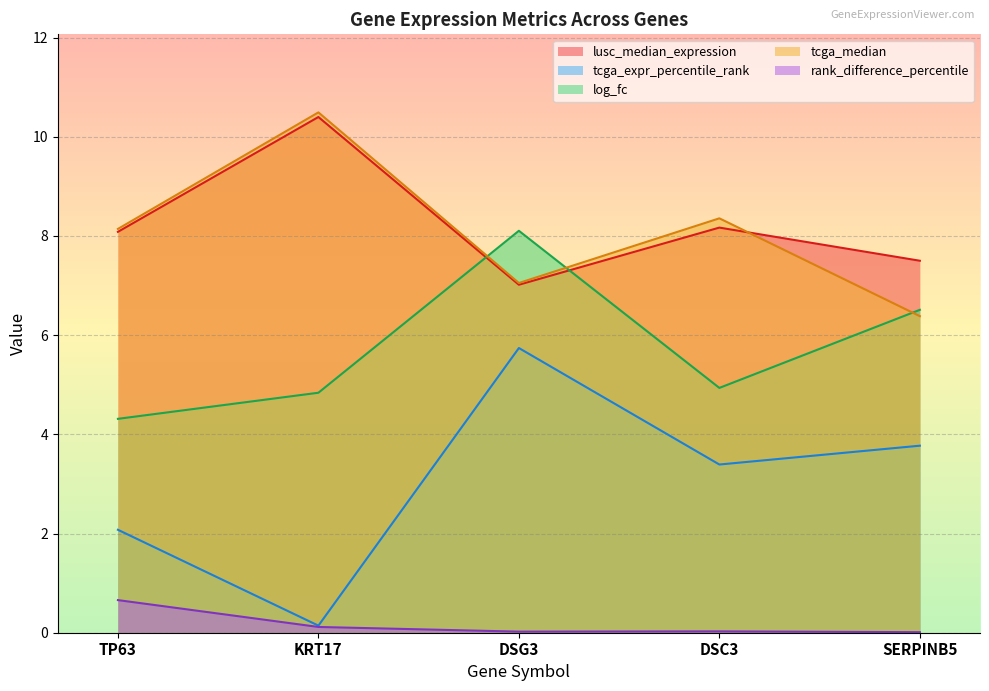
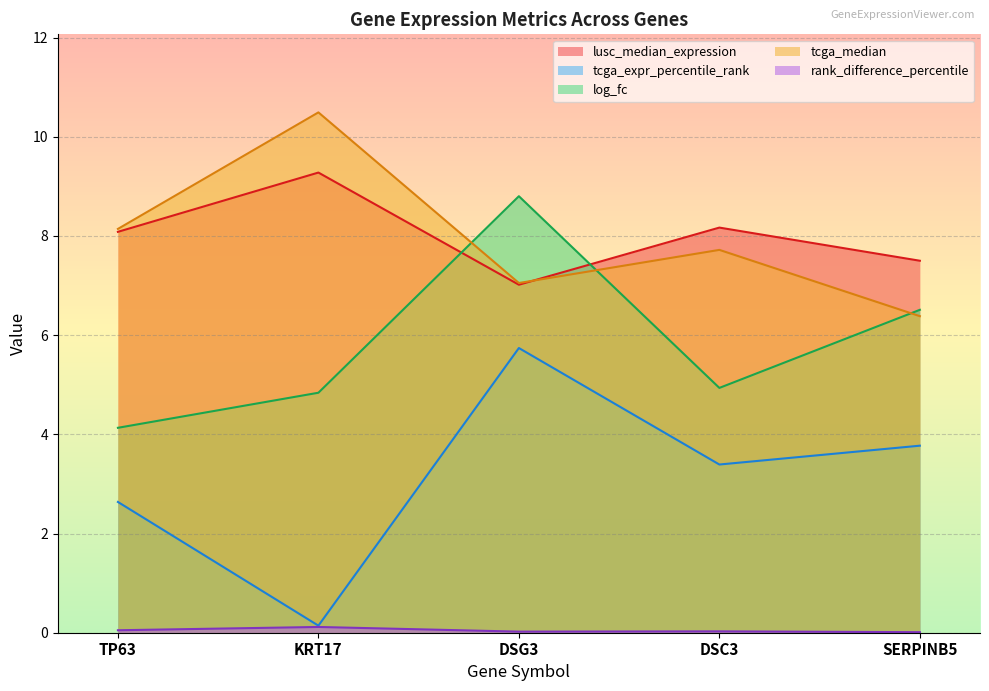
tcga_expr_percentile_rank, TP63: 2.1 -> 2.6
log_fc, TP63: 4.3 -> 4.1
rank_difference_percentile, TP63: 0.7 -> 0.0
lusc_median_expression, KRT17: 10.4 -> 9.3
log_fc, DSG3: 8.1 -> 8.8
tcga_median, DSC3: 8.4 -> 7.7
